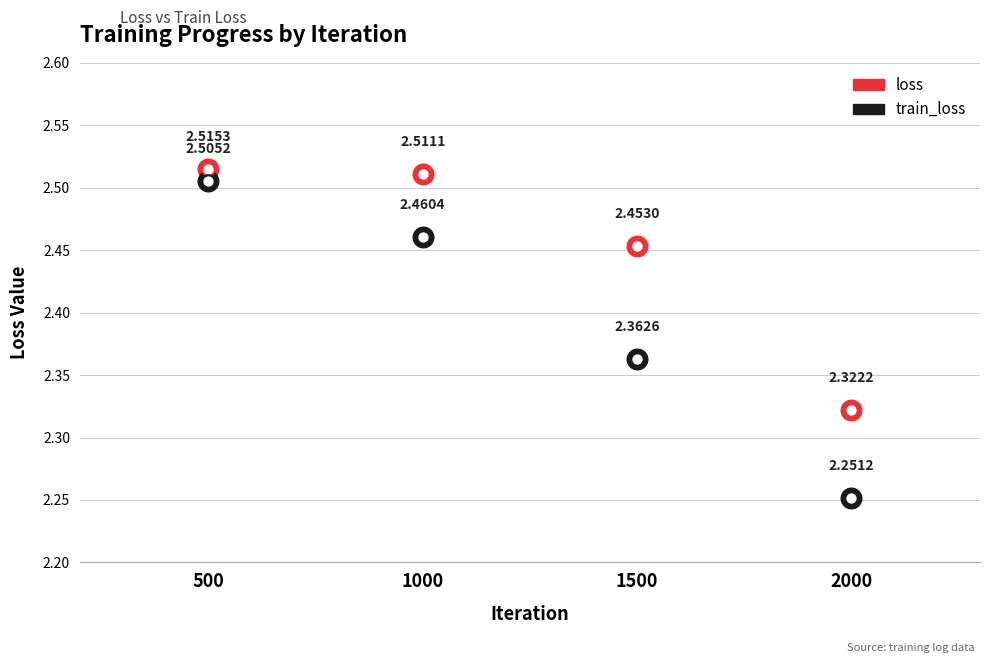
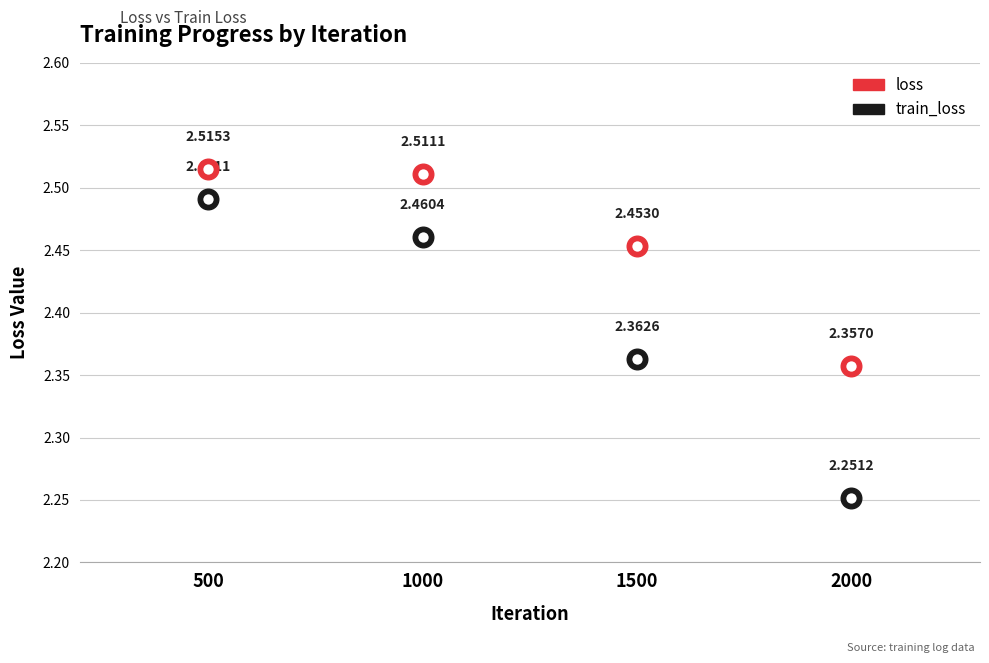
train_loss, 500: 2.5052 -> 2.4911
loss, 2000: 2.3222 -> 2.3570
